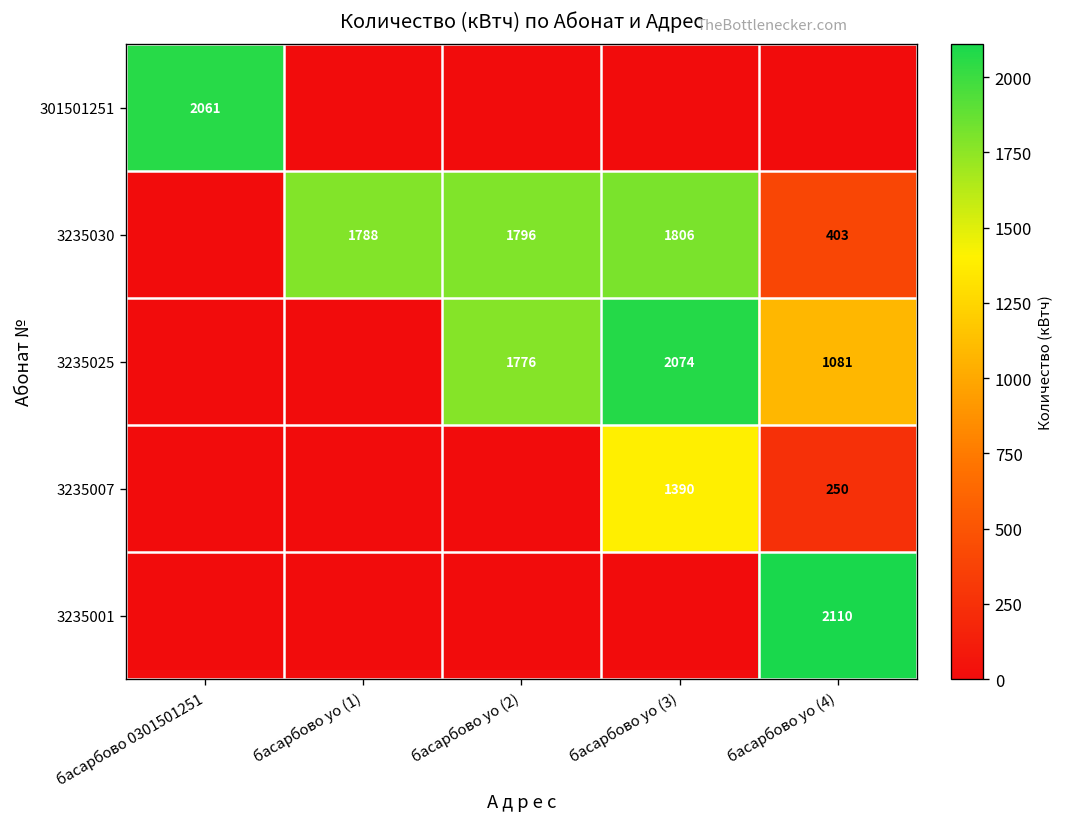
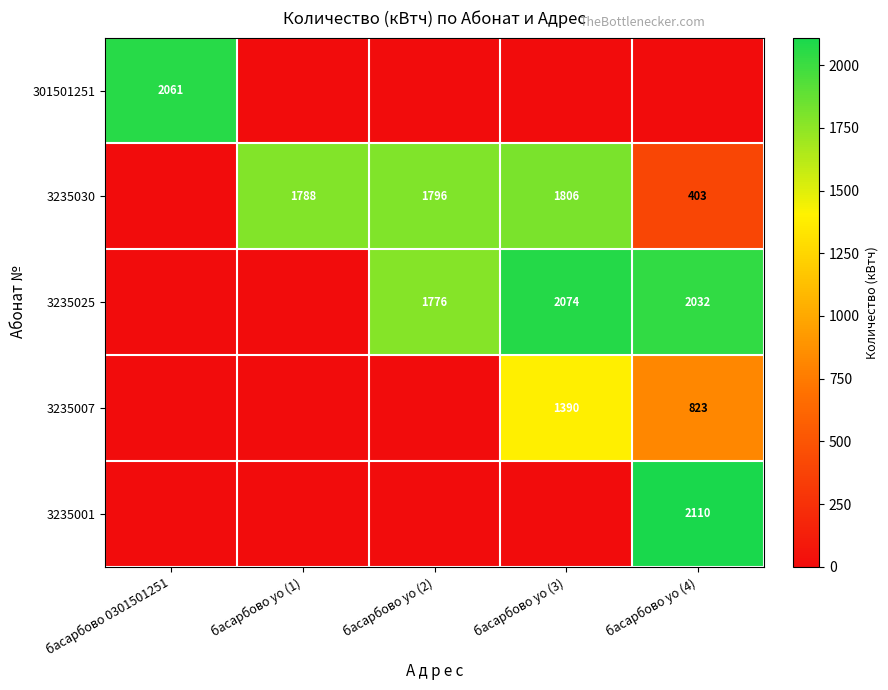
3235025, басарбово уо (4): 1081 -> 2032
3235007, басарбово уо (4): 250 -> 823
